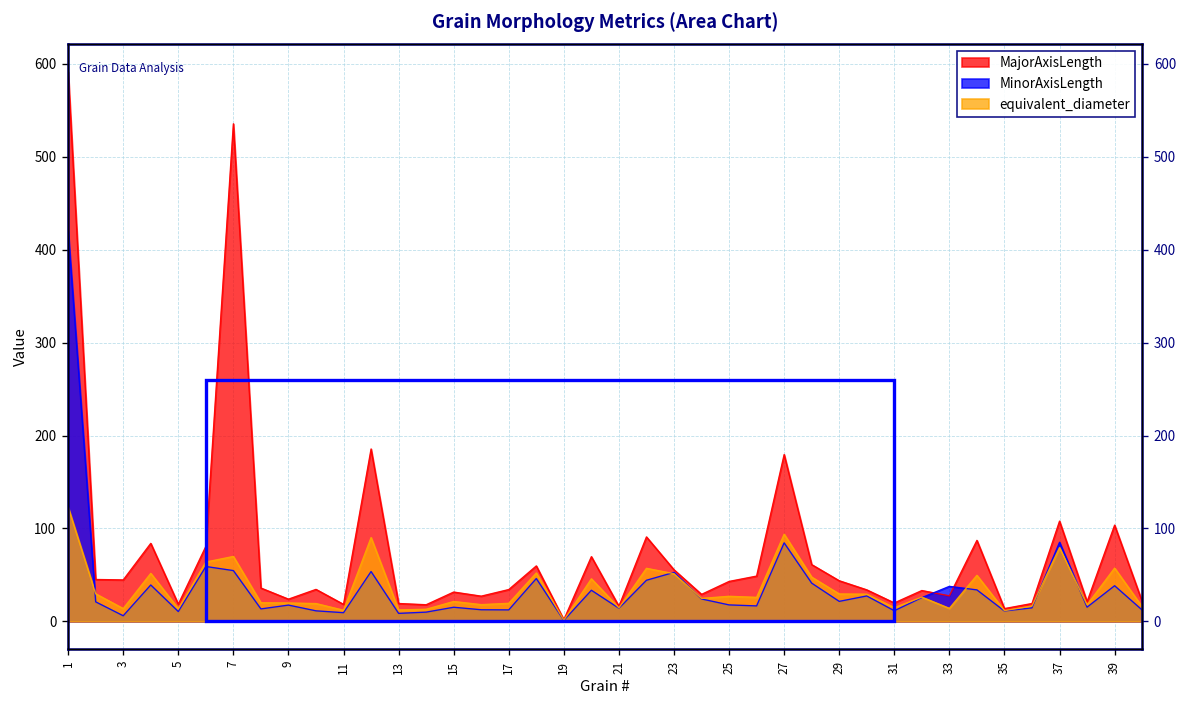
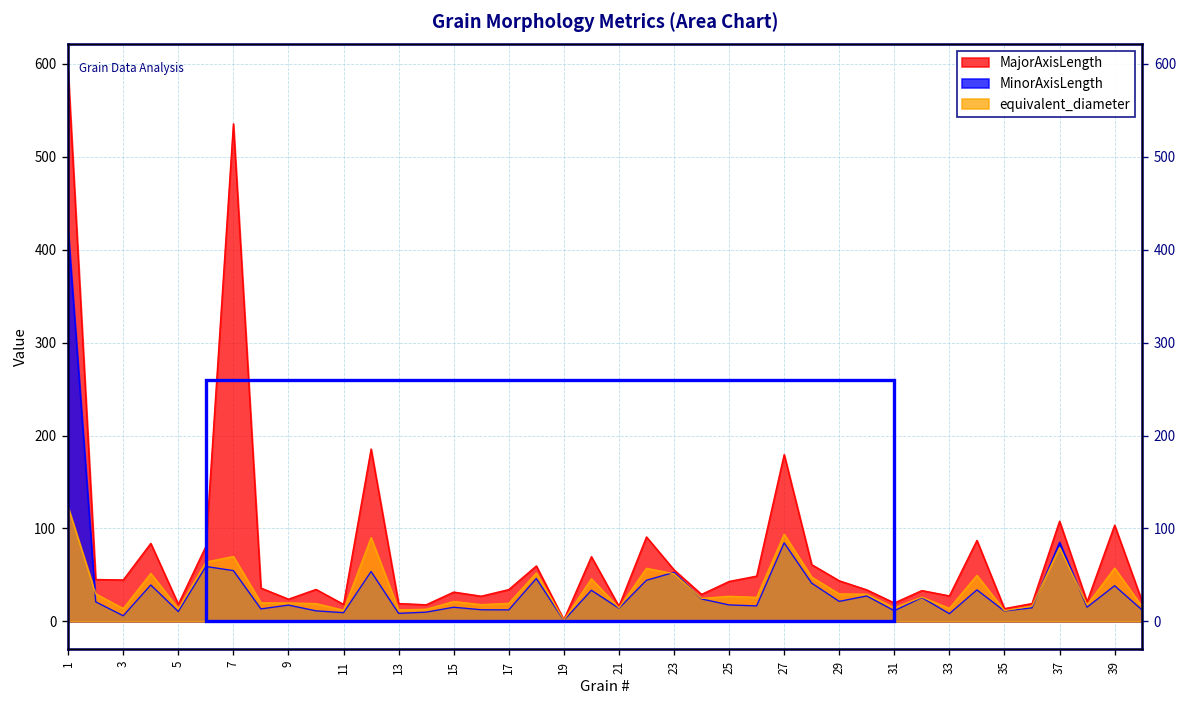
MinorAxisLength, 33: 40 -> 10
